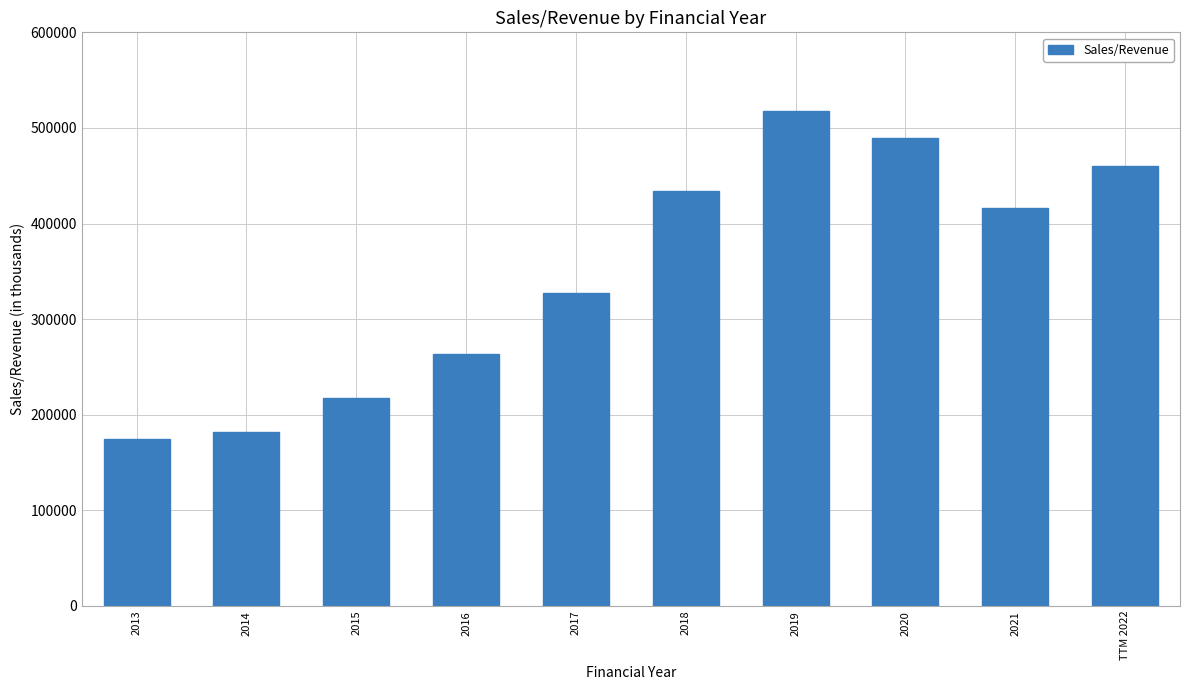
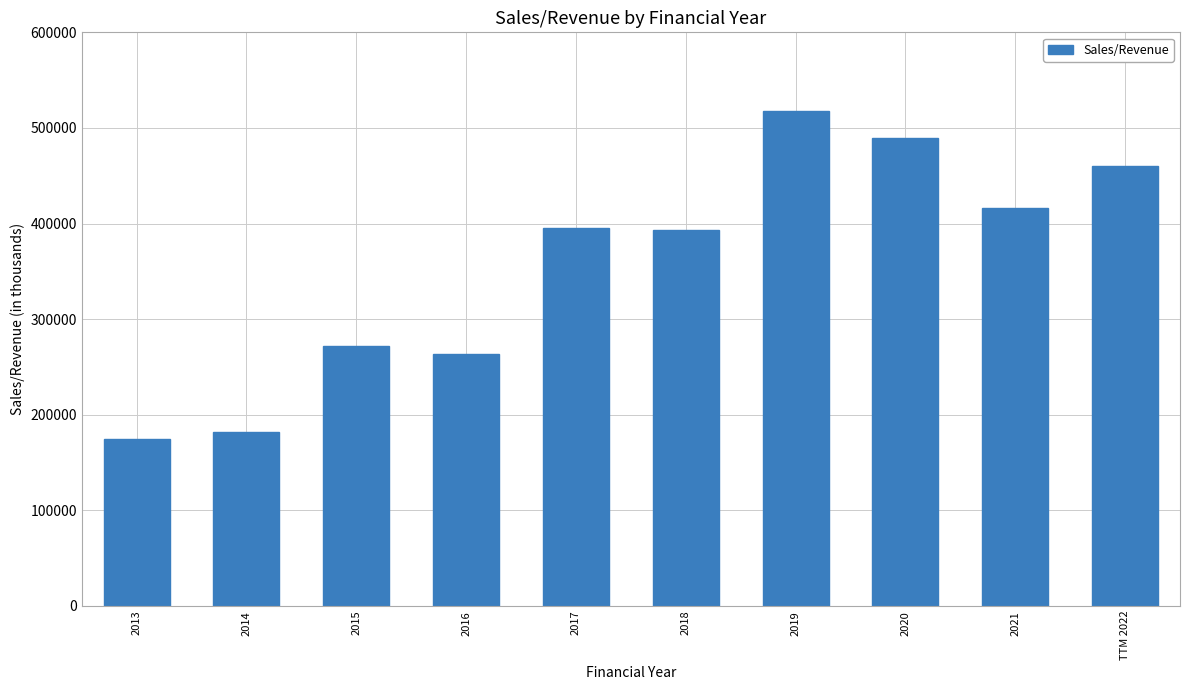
2015: 220000 -> 270000
2017: 330000 -> 400000
2018: 430000 -> 390000
